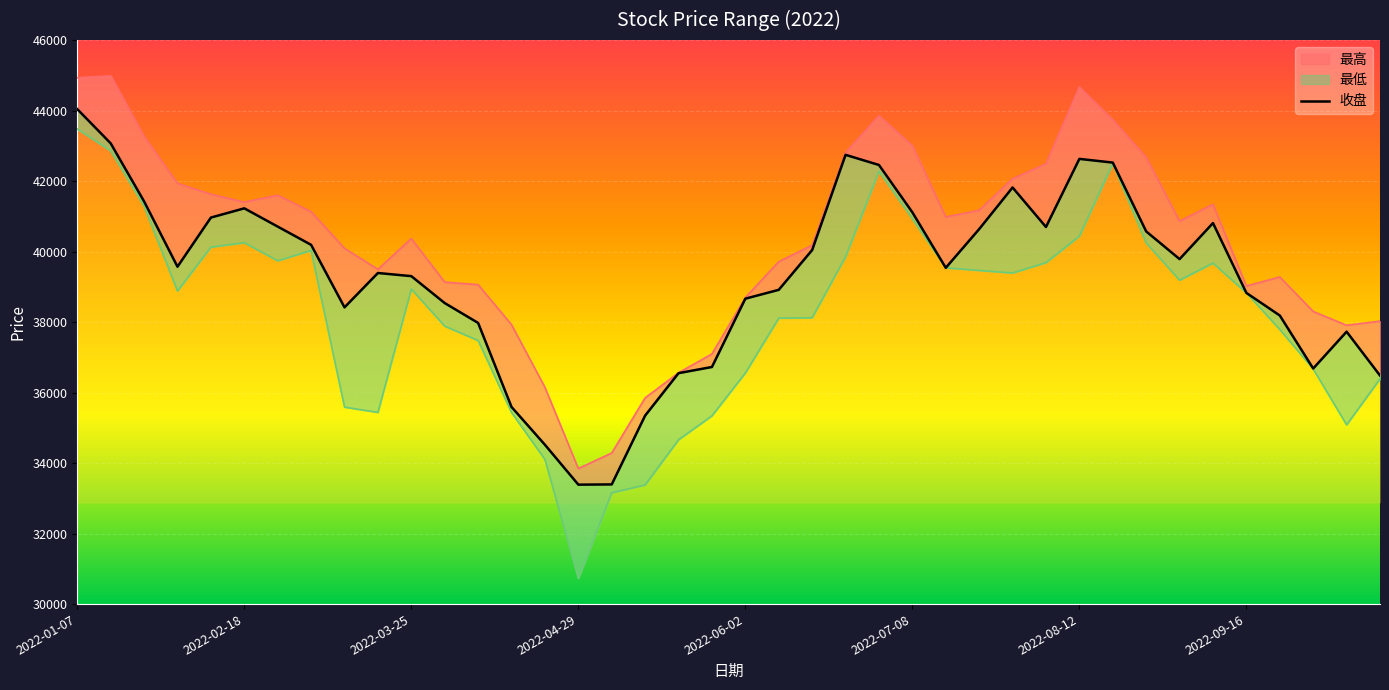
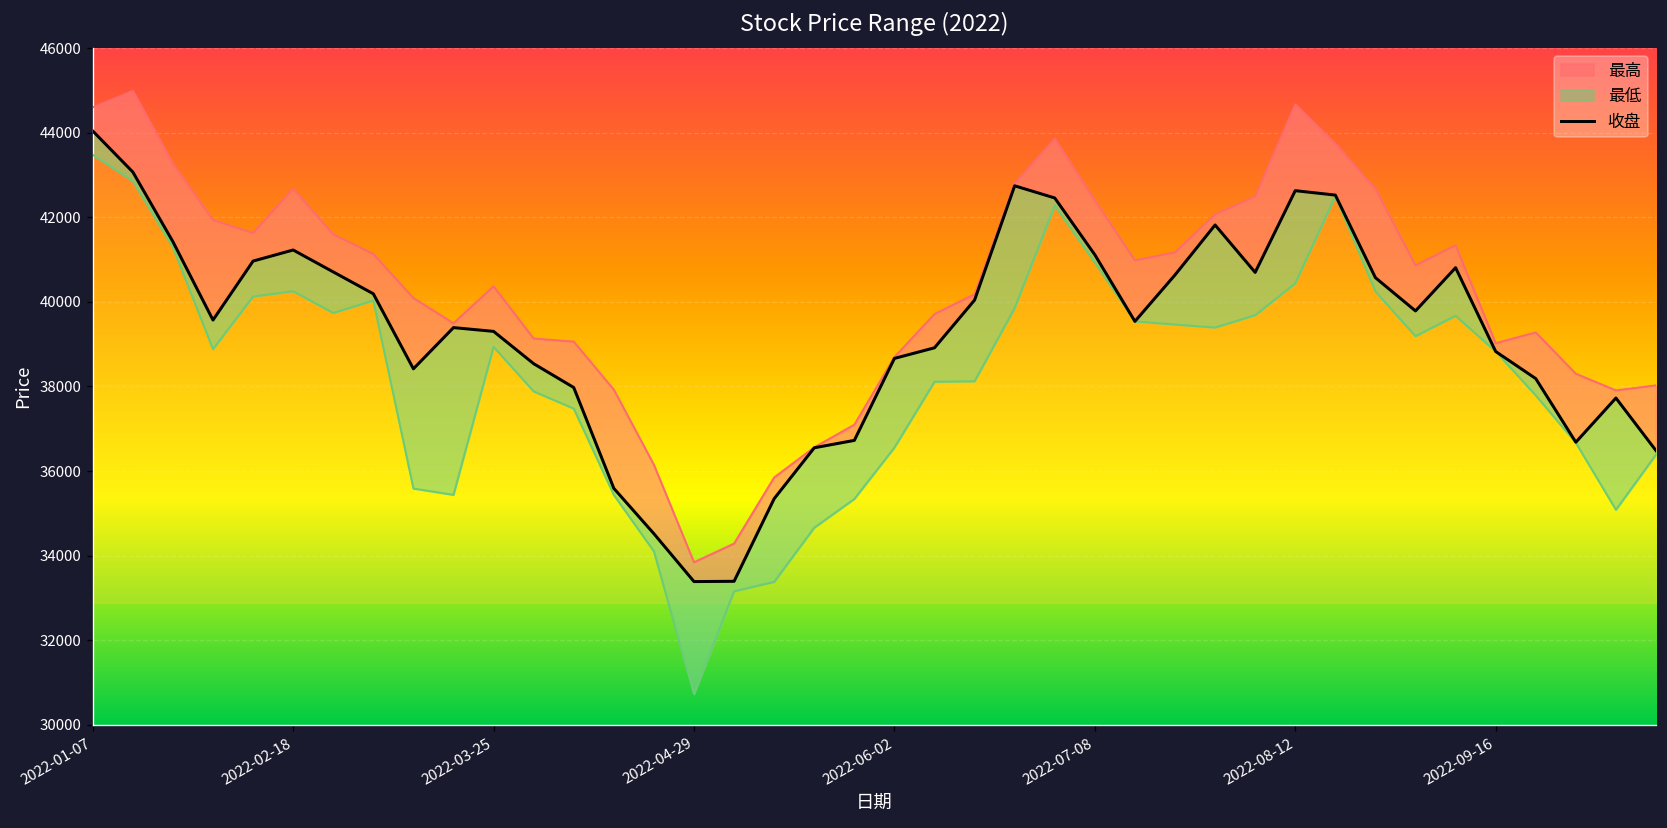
最高, 2022-01-07: 44900 -> 44600
最高, 2022-02-18: 41400 -> 42700
最高, 2022-07-08: 43000 -> 42400
